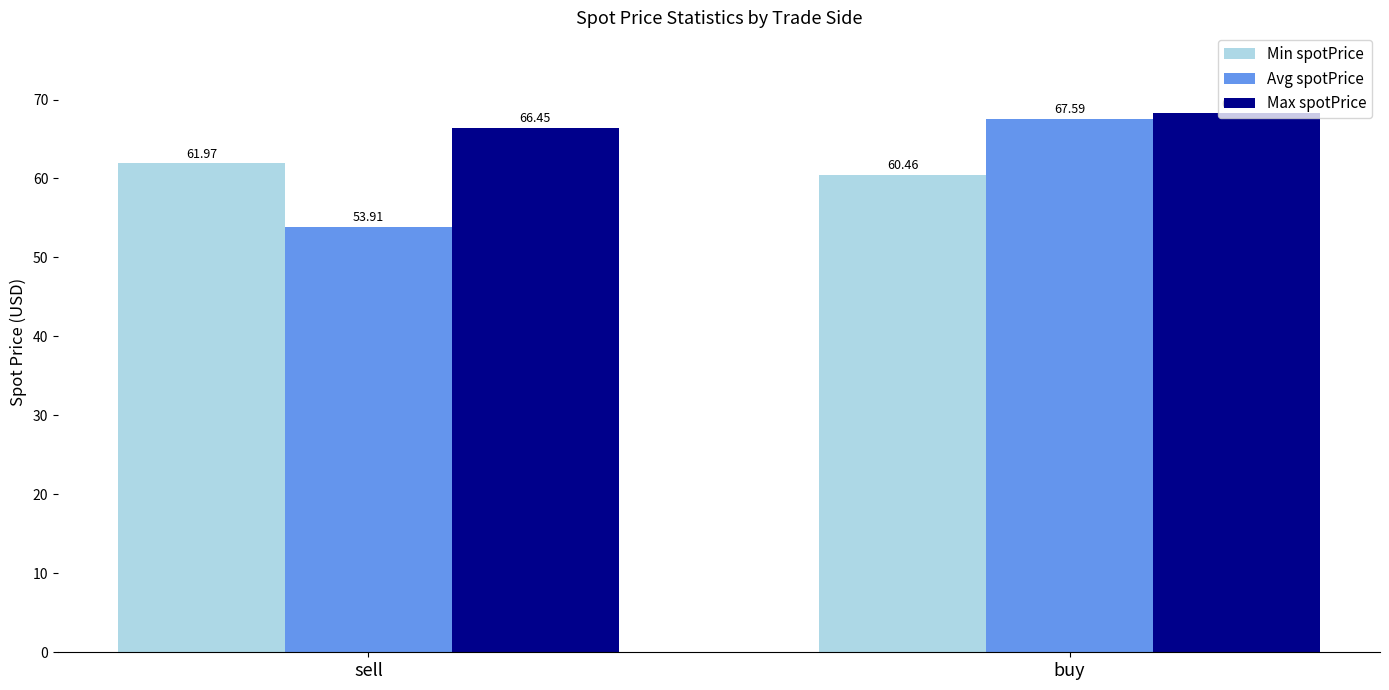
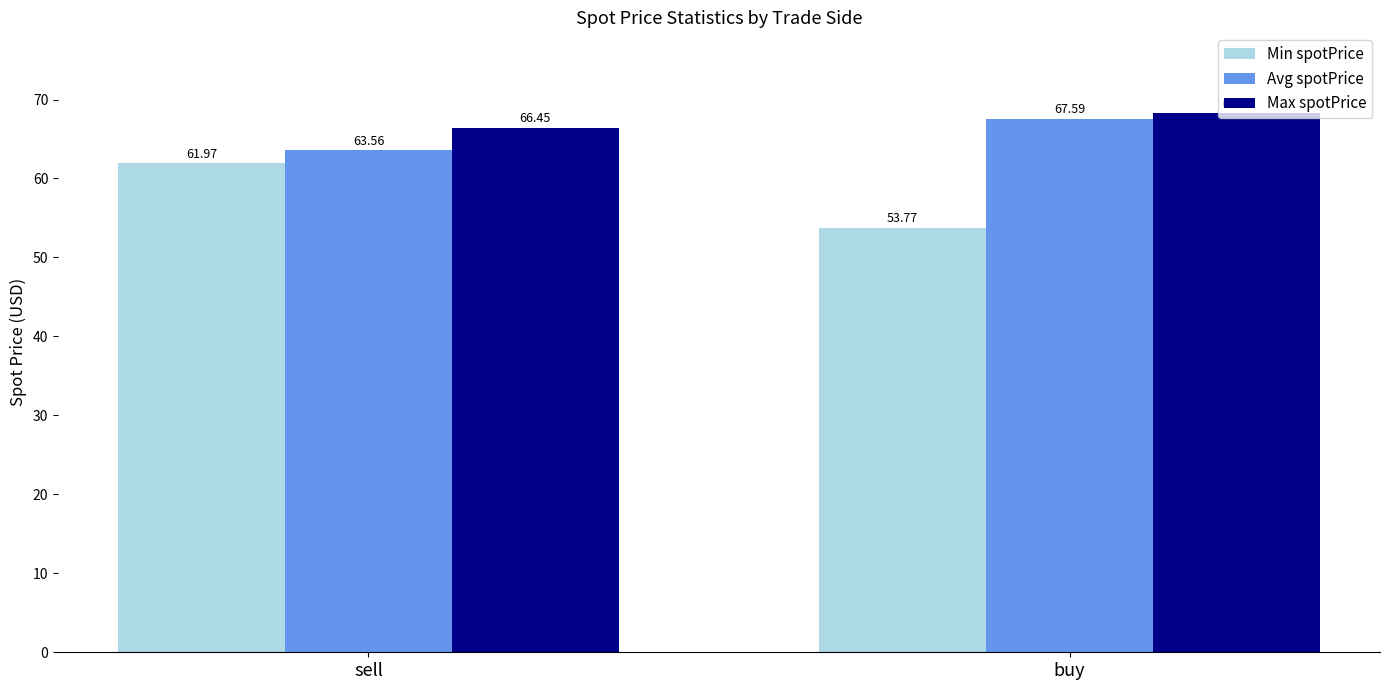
Avg spotPrice, sell: 53.91 -> 63.56
Min spotPrice, buy: 60.46 -> 53.77
